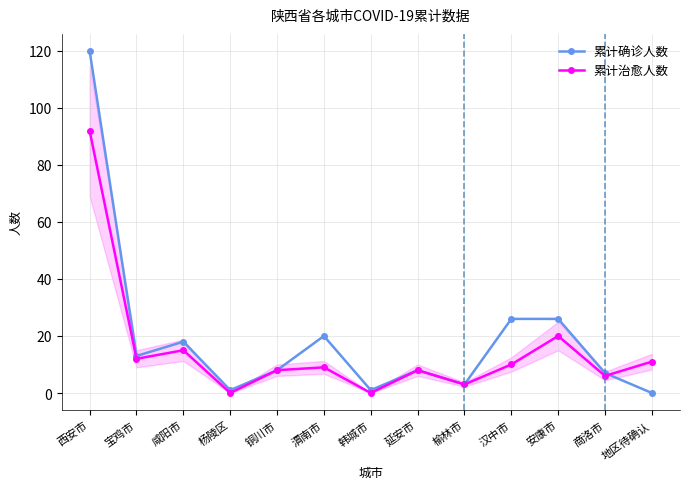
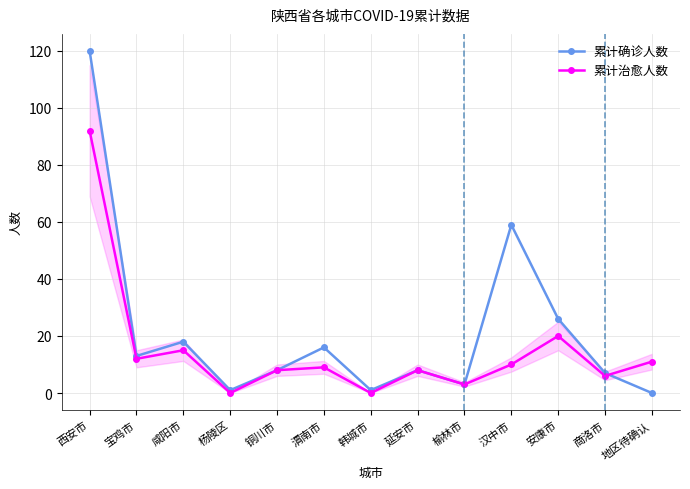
累计确诊人数, 渭南市: 20 -> 16
累计确诊人数, 汉中市: 26 -> 59
